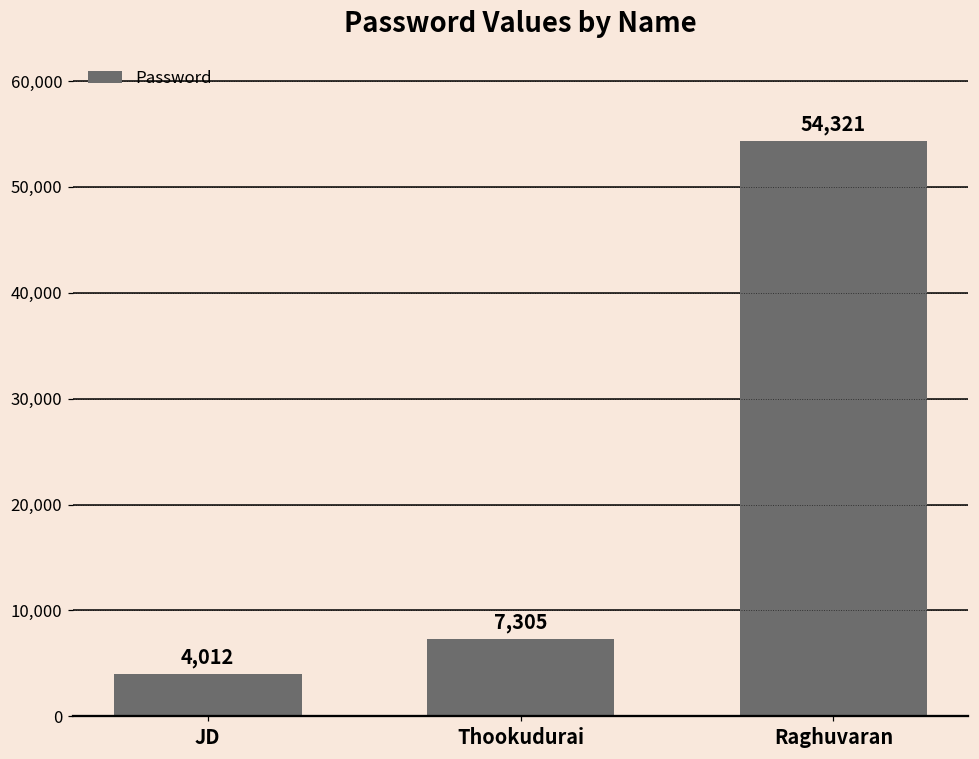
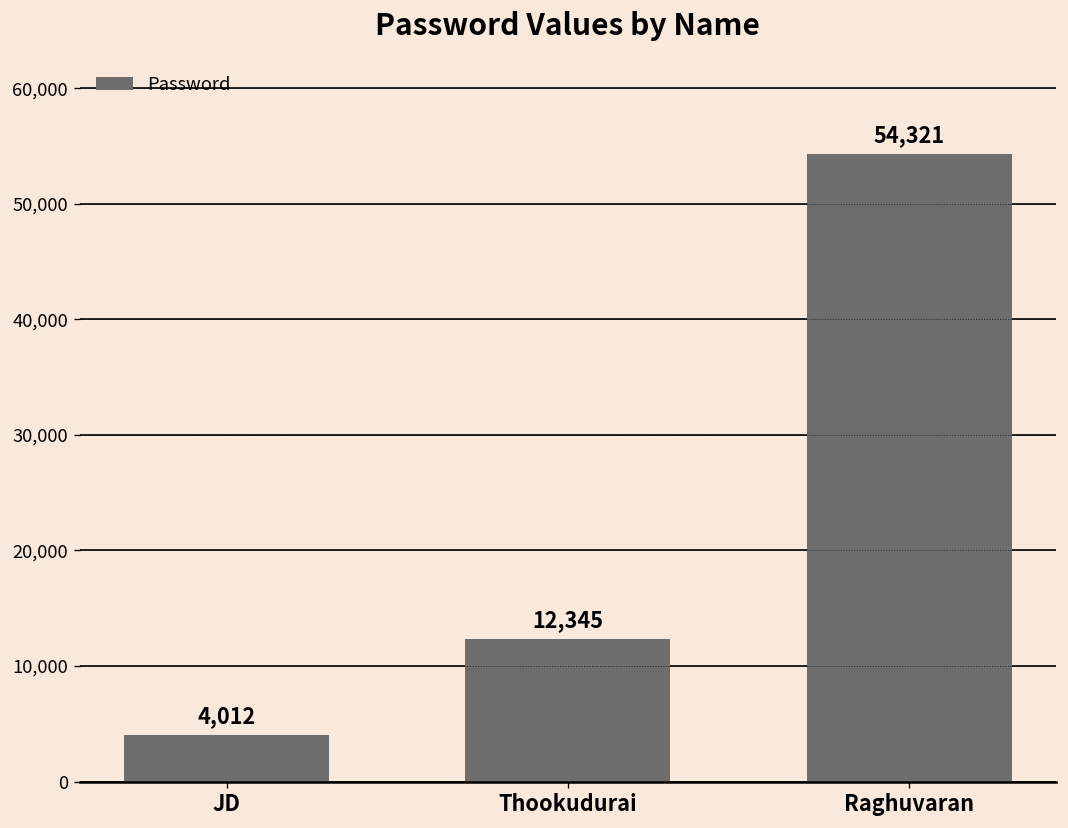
Thookudurai: 7,305 -> 12,345
